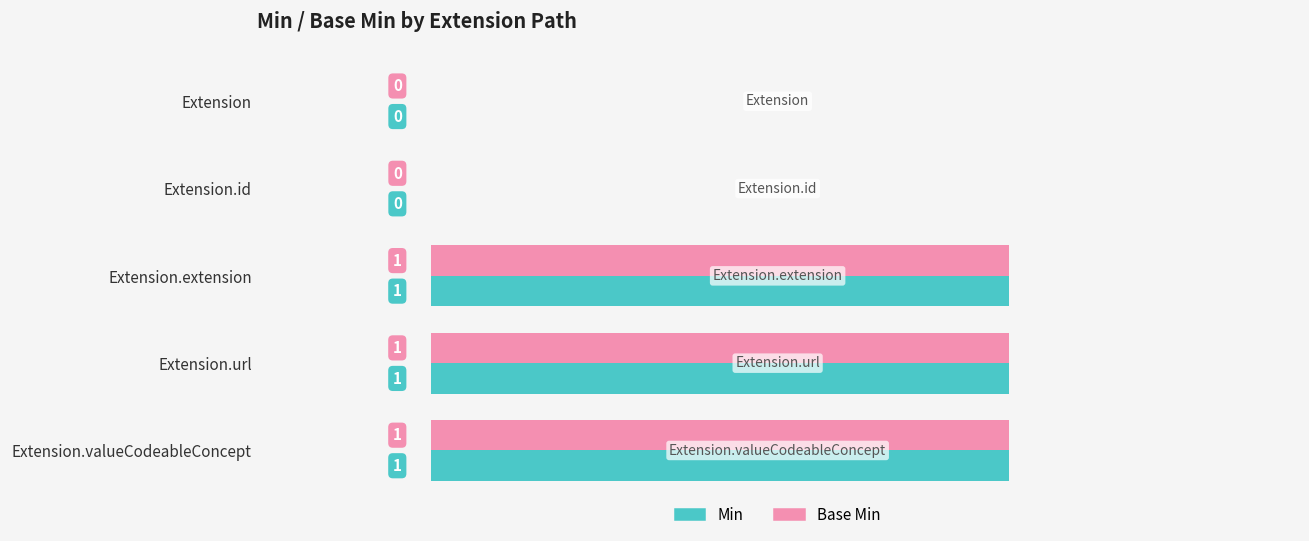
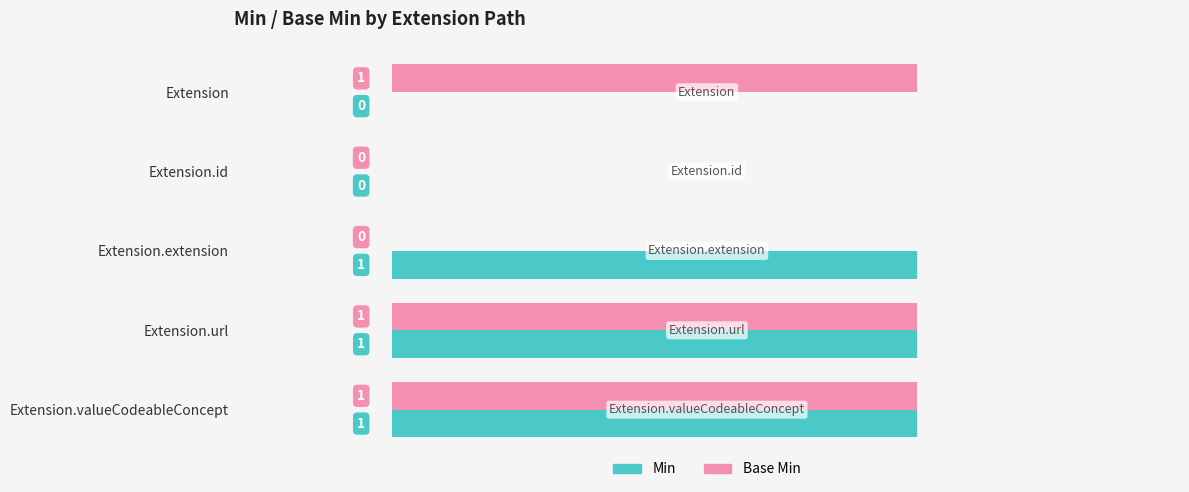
Base Min, Extension: 0 -> 1
Base Min, Extension.extension: 1 -> 0
